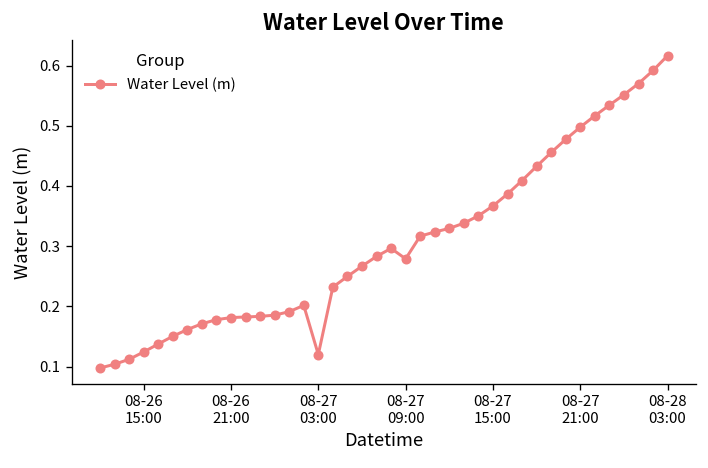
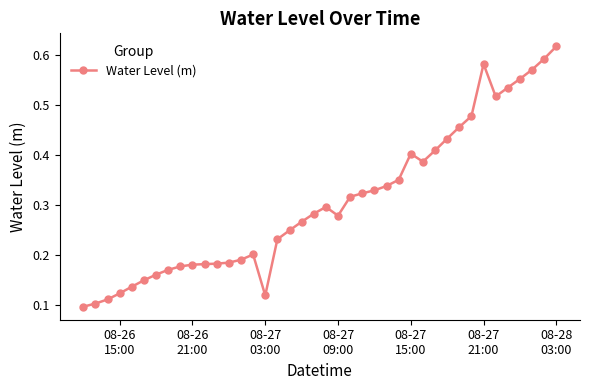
08-27 15:00: 0.37 -> 0.40
08-27 21:00: 0.50 -> 0.58
